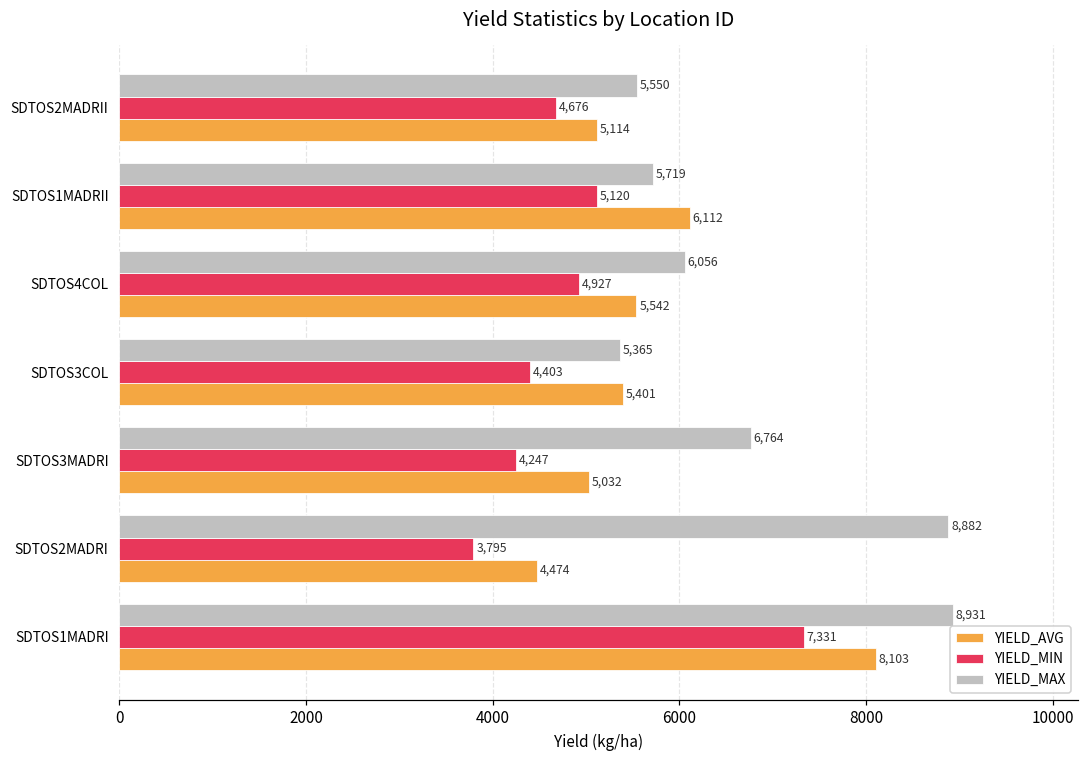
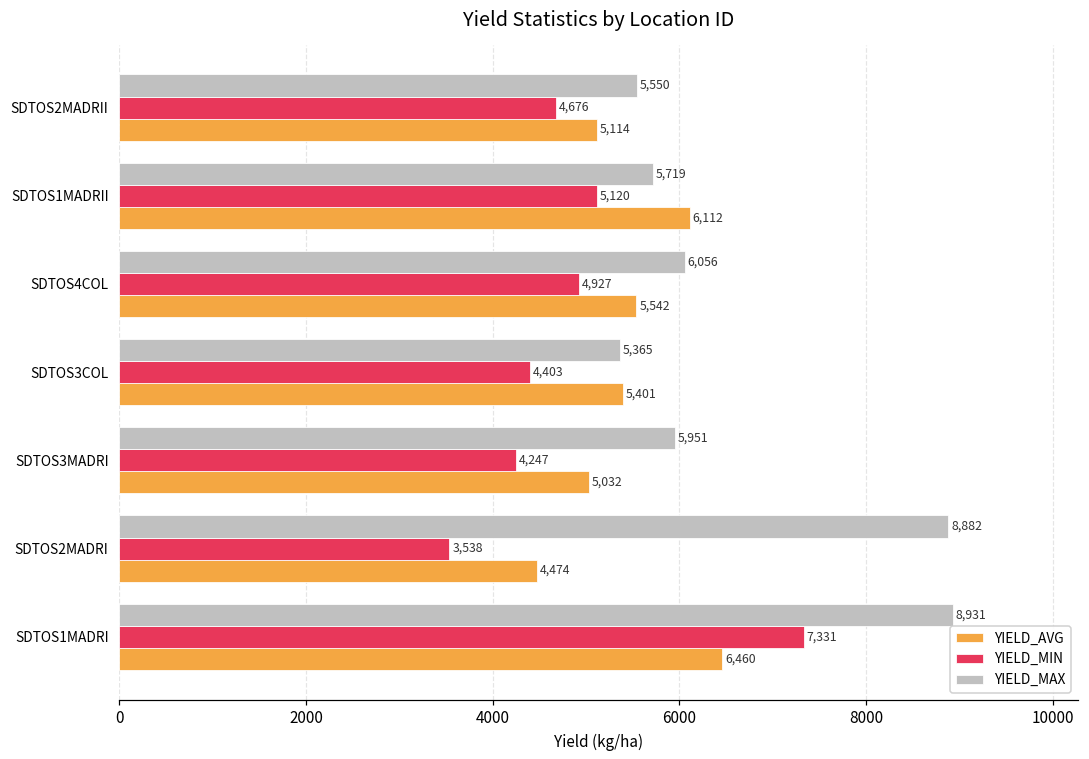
YIELD_MAX, SDTOS3MADRI: 6,764 -> 5,951
YIELD_MIN, SDTOS2MADRI: 3,795 -> 3,538
YIELD_AVG, SDTOS1MADRI: 8,103 -> 6,460
